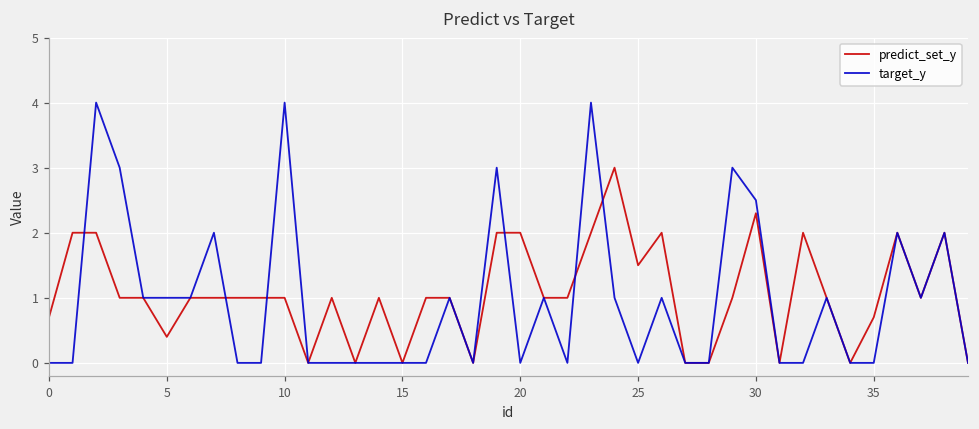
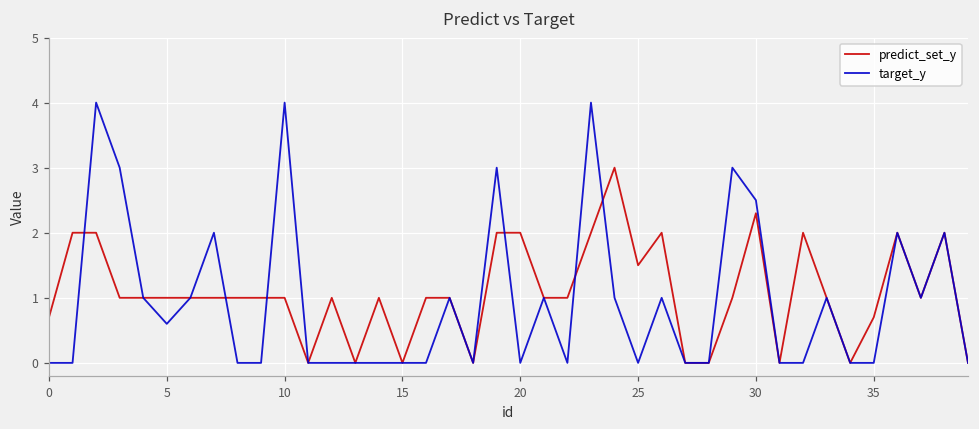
predict_set_y, 5: 0.4 -> 1.0
target_y, 5: 1.0 -> 0.6
